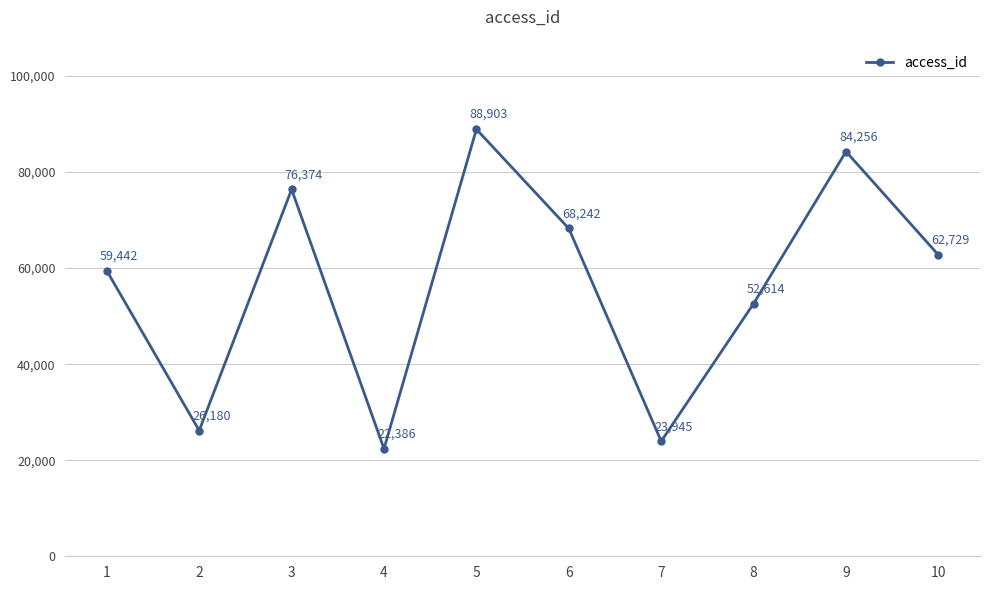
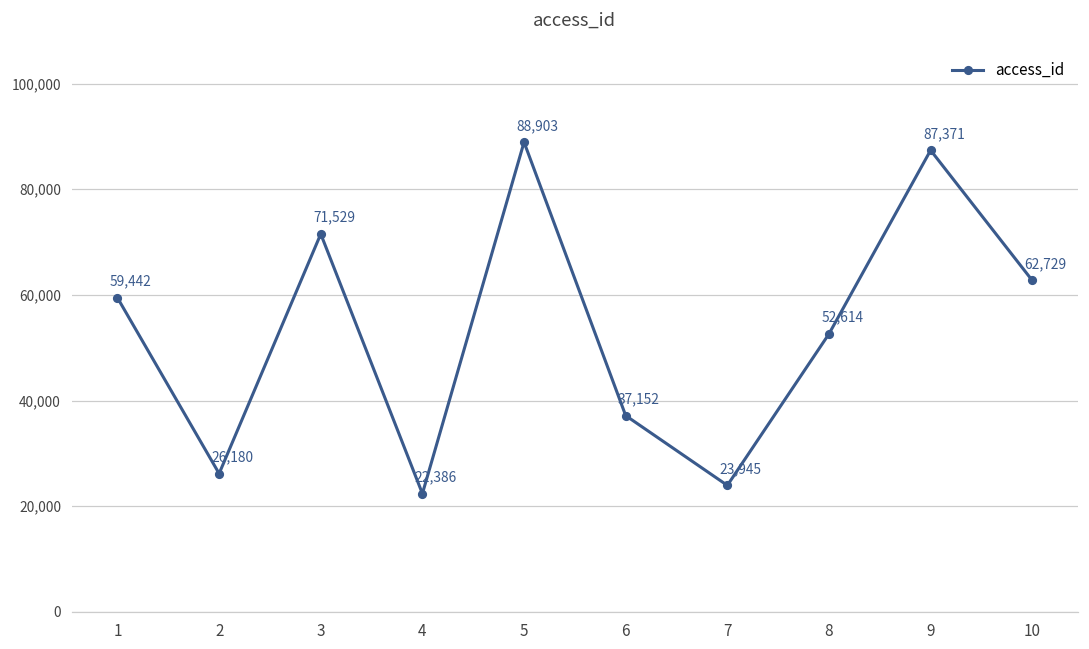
3: 76,374 -> 71,529
6: 68,242 -> 37,152
9: 84,256 -> 87,371
